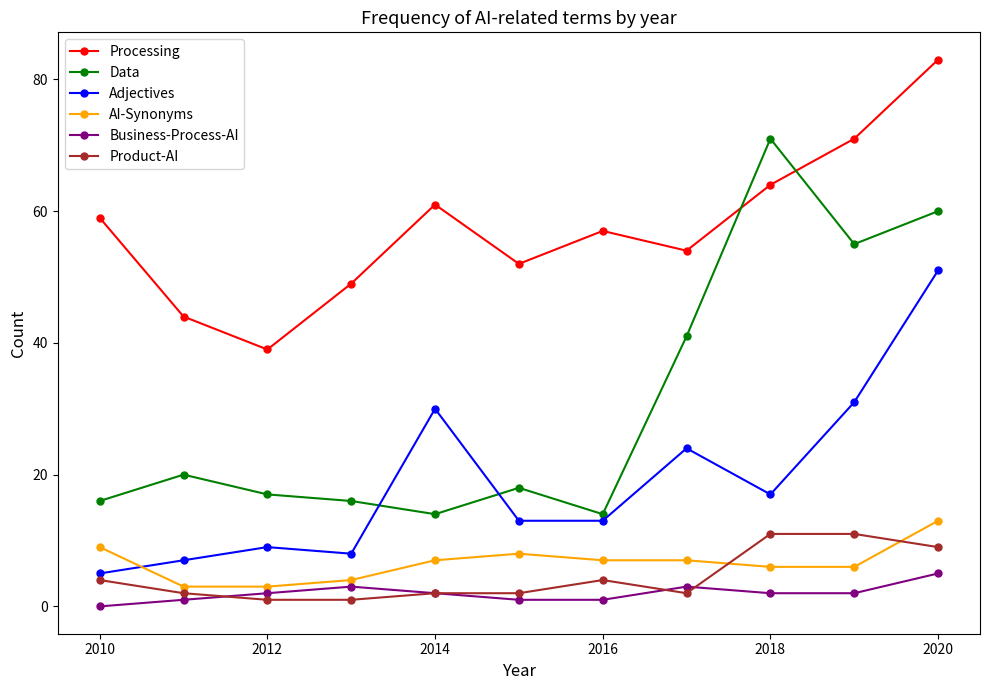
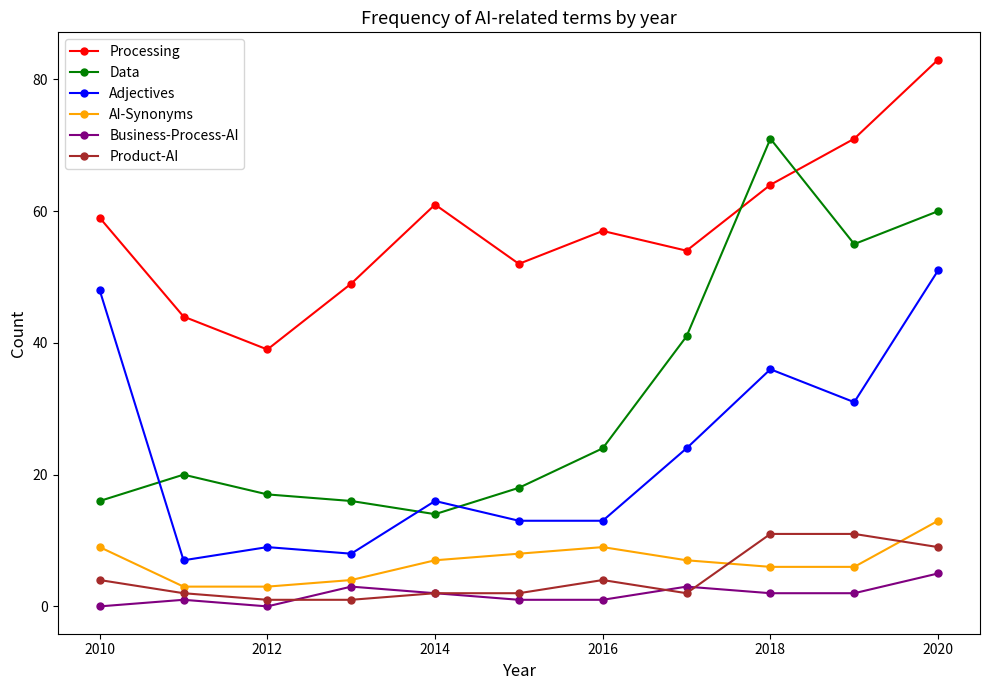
Adjectives, 2010: 5 -> 48
Business-Process-AI, 2012: 2 -> 0
Adjectives, 2014: 30 -> 16
Data, 2016: 14 -> 24
AI-Synonyms, 2016: 7 -> 9
Adjectives, 2018: 17 -> 36
